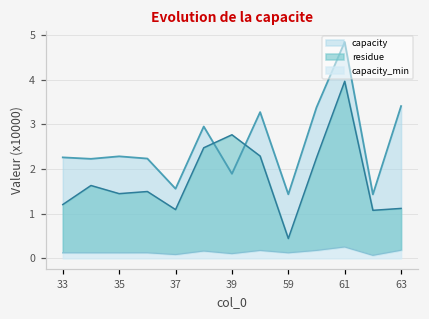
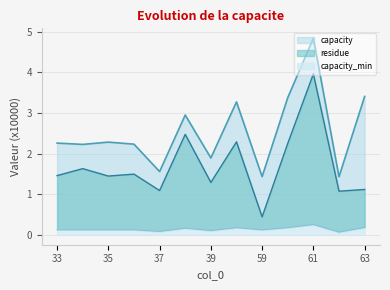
residue, 33: 1.2 -> 1.5
residue, 39: 2.8 -> 1.3
